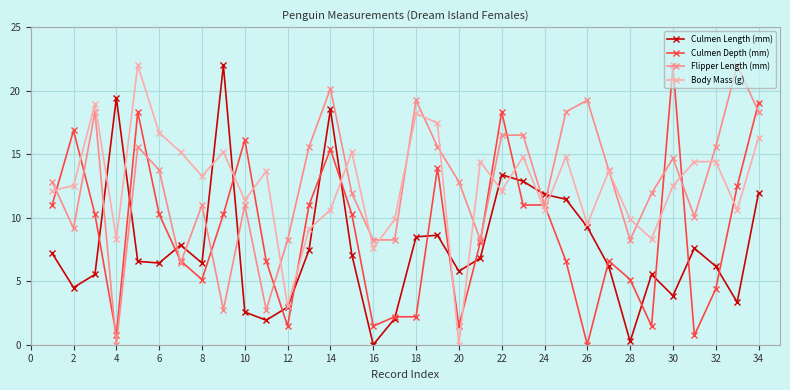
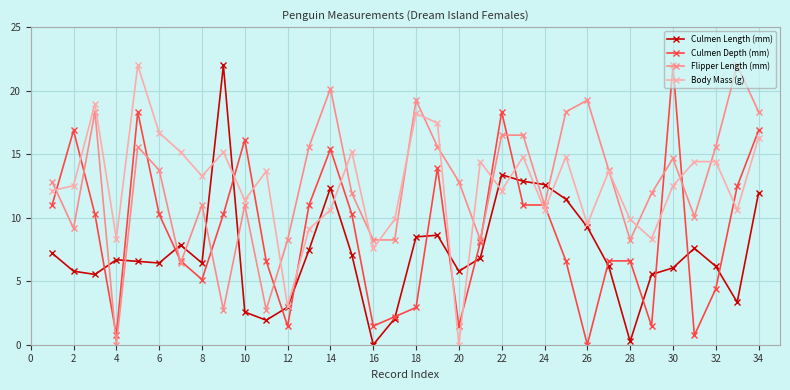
Culmen Length (mm), 2: 4.5 -> 5.8
Culmen Length (mm), 4: 19.4 -> 6.7
Culmen Length (mm), 14: 18.5 -> 12.4
Culmen Depth (mm), 18: 2.2 -> 2.9
Culmen Length (mm), 24: 11.8 -> 12.6
Culmen Depth (mm), 28: 5.1 -> 6.6
Culmen Length (mm), 30: 3.9 -> 6.0
Culmen Depth (mm), 34: 19.1 -> 16.9
